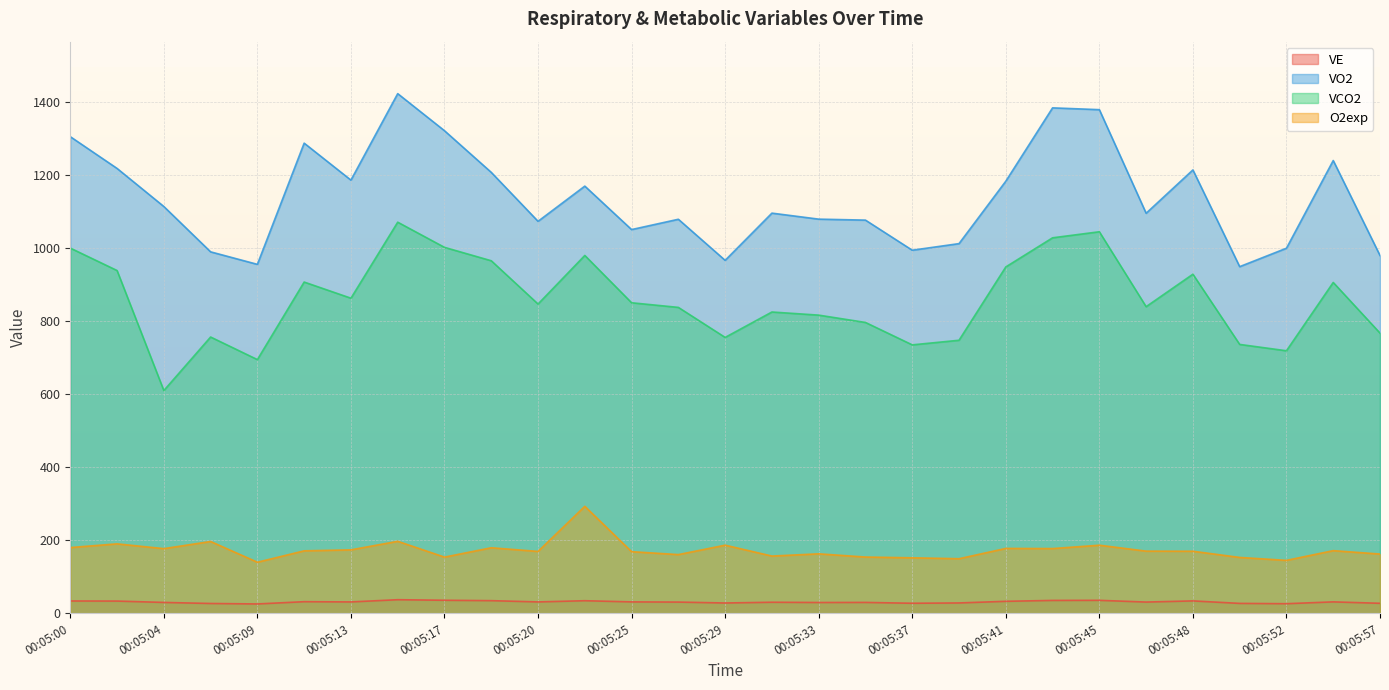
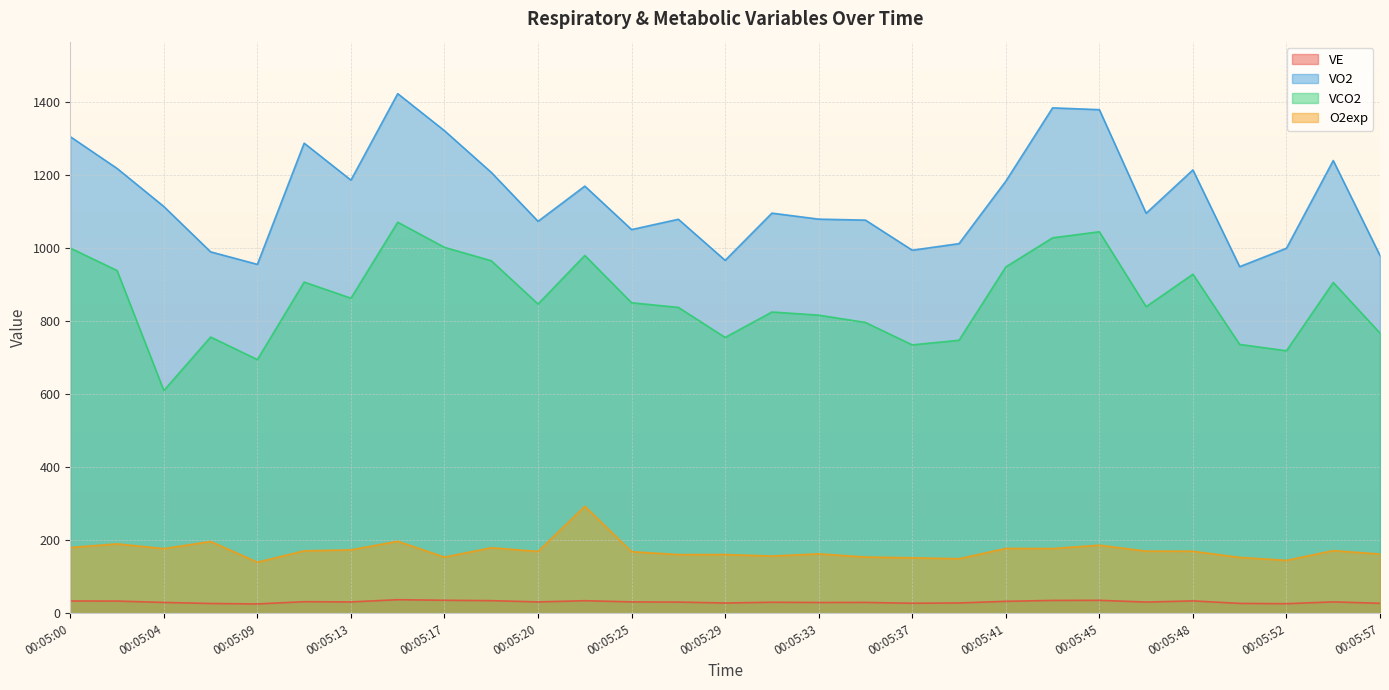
O2exp, 00:05:29: 190 -> 160
